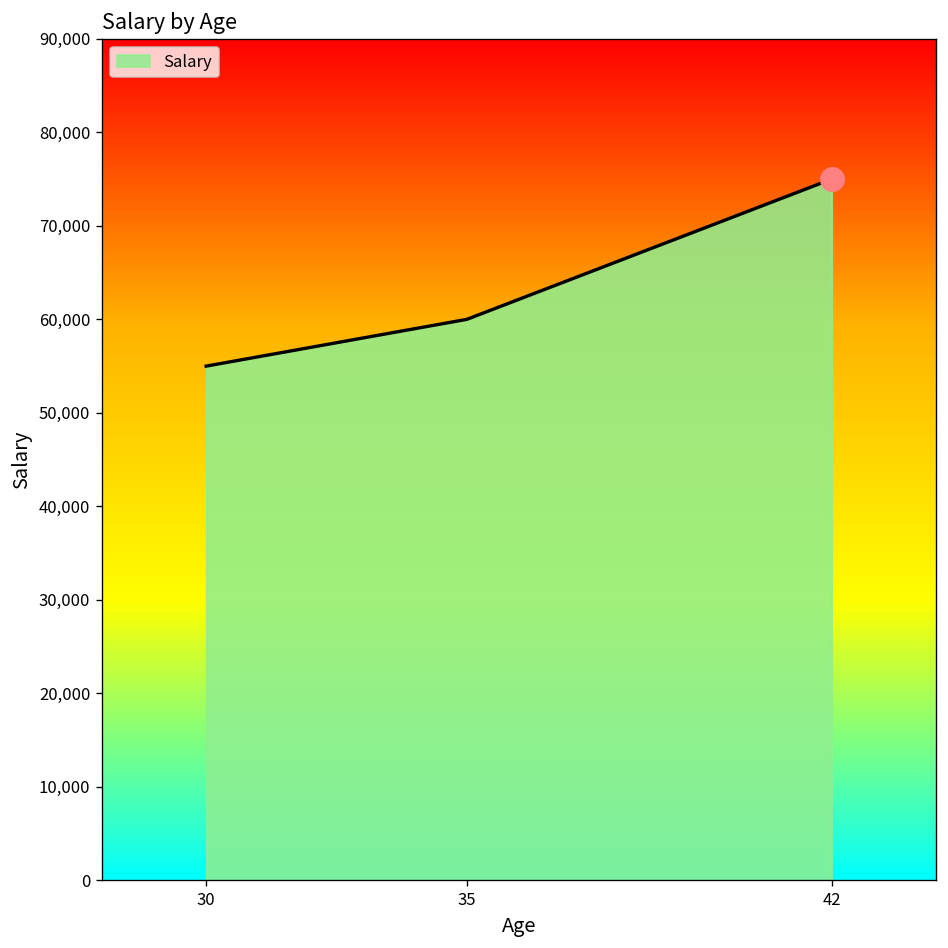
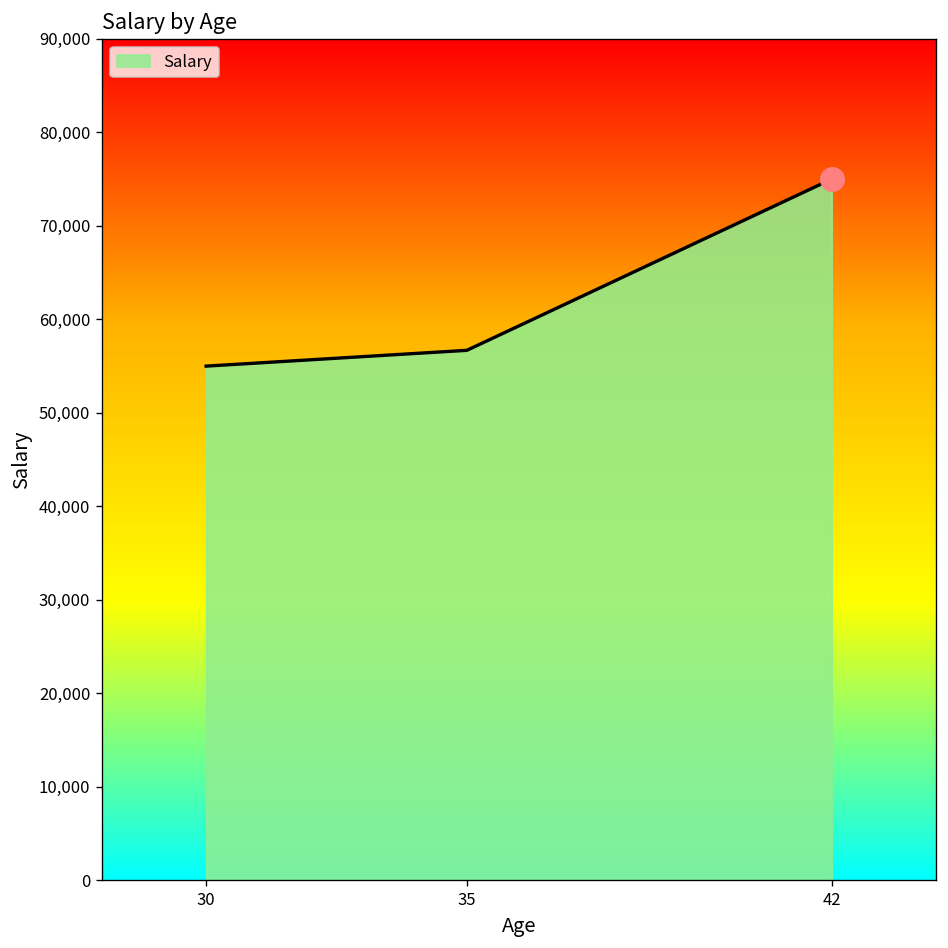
Salary, 35: 60,000 -> 57,000
